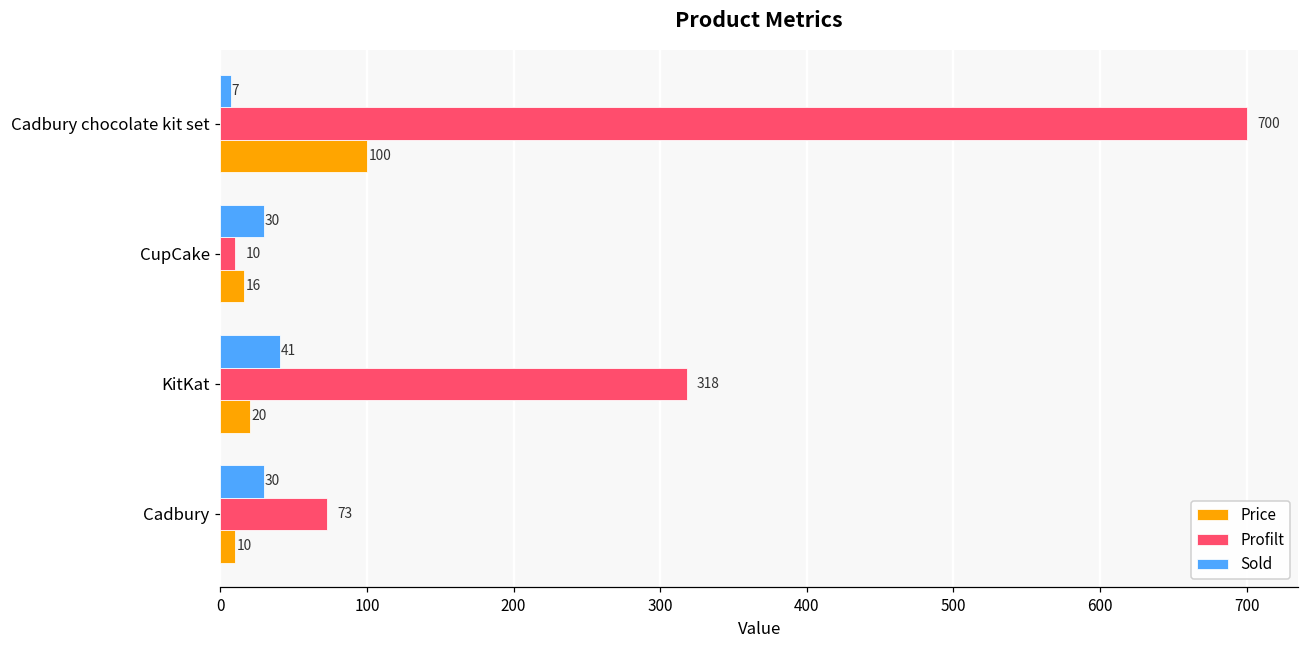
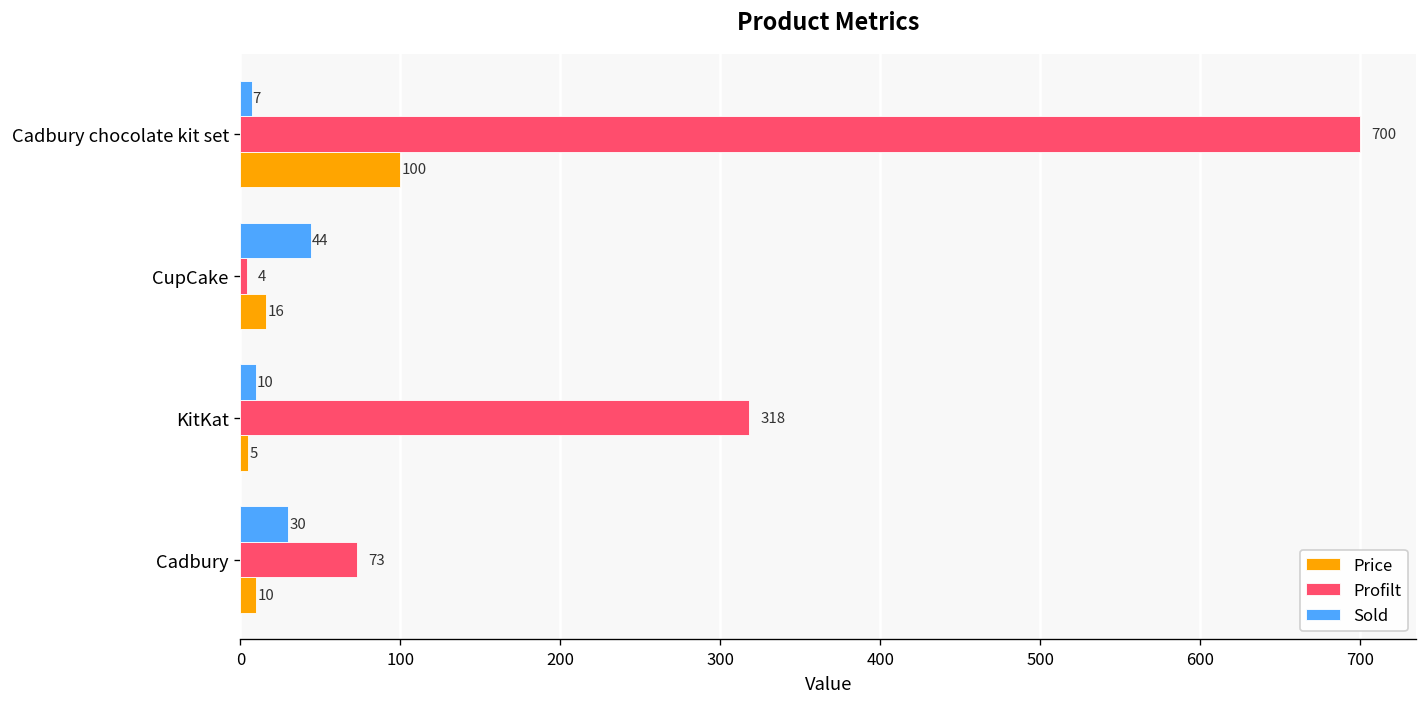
Sold, CupCake: 30 -> 44
Profilt, CupCake: 10 -> 4
Sold, KitKat: 41 -> 10
Price, KitKat: 20 -> 5
